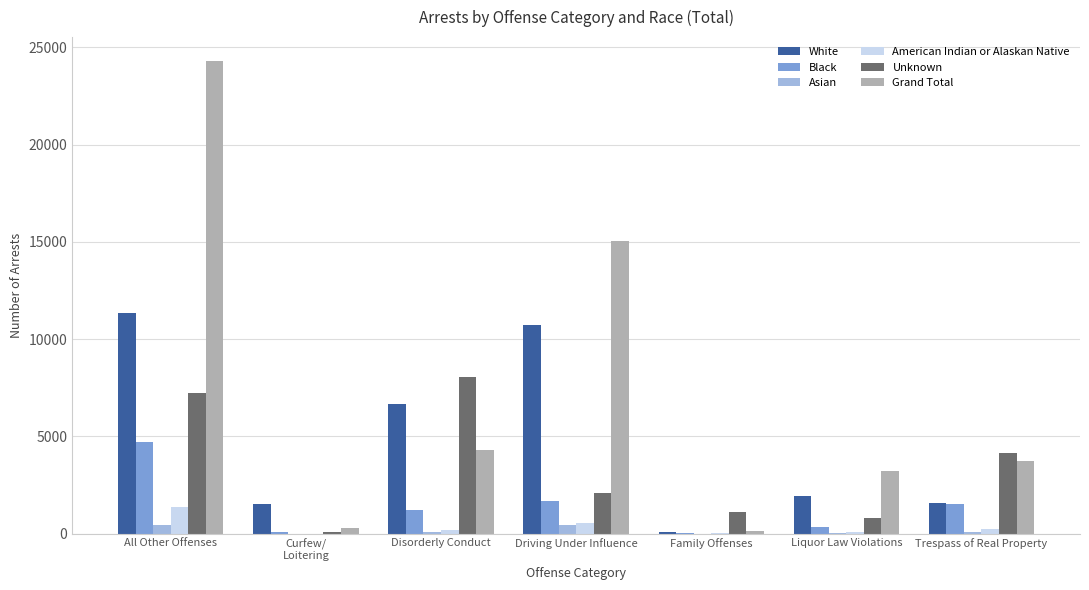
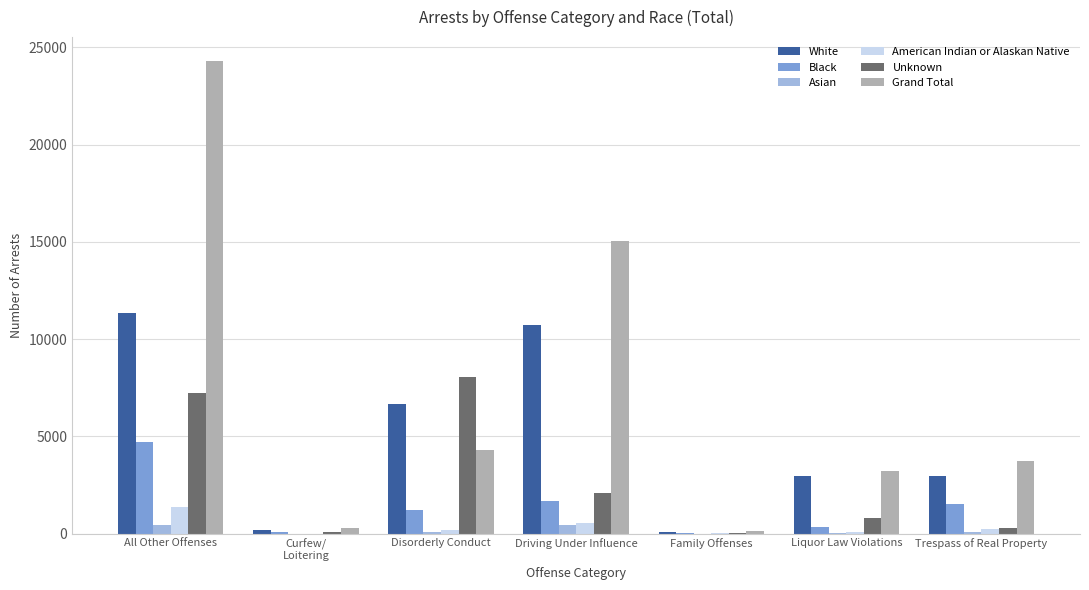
White, Curfew/ Loitering: 1500 -> 200
Unknown, Family Offenses: 1100 -> 0
White, Liquor Law Violations: 1900 -> 3000
White, Trespass of Real Property: 1600 -> 2900
Unknown, Trespass of Real Property: 4100 -> 300
